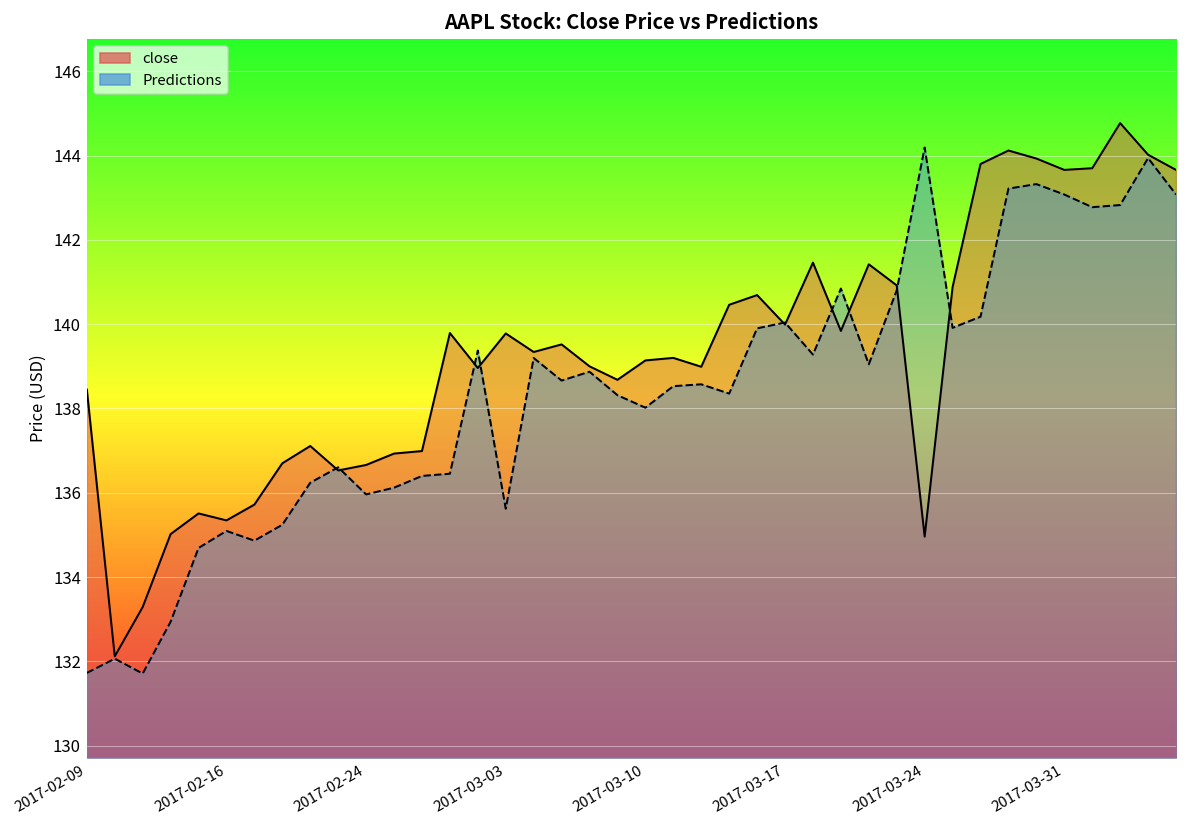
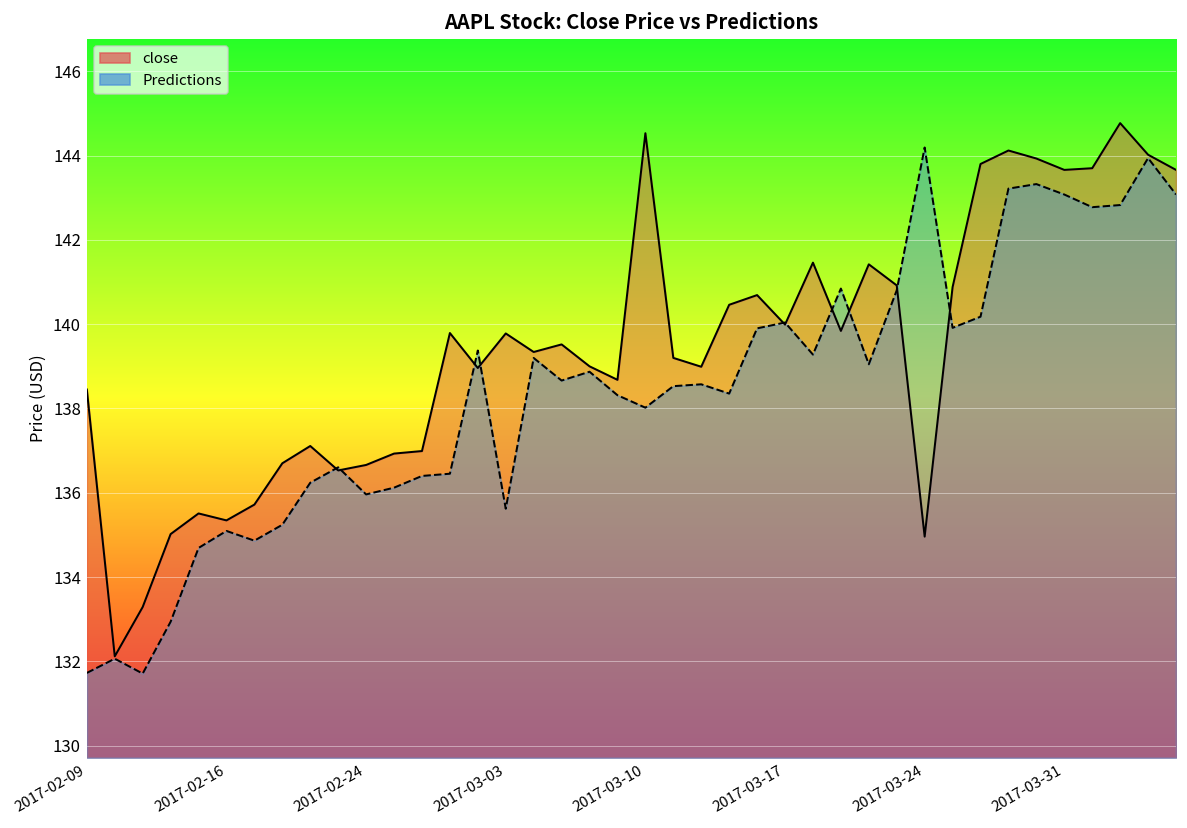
close, 2017-03-10: 139.1 -> 144.5
